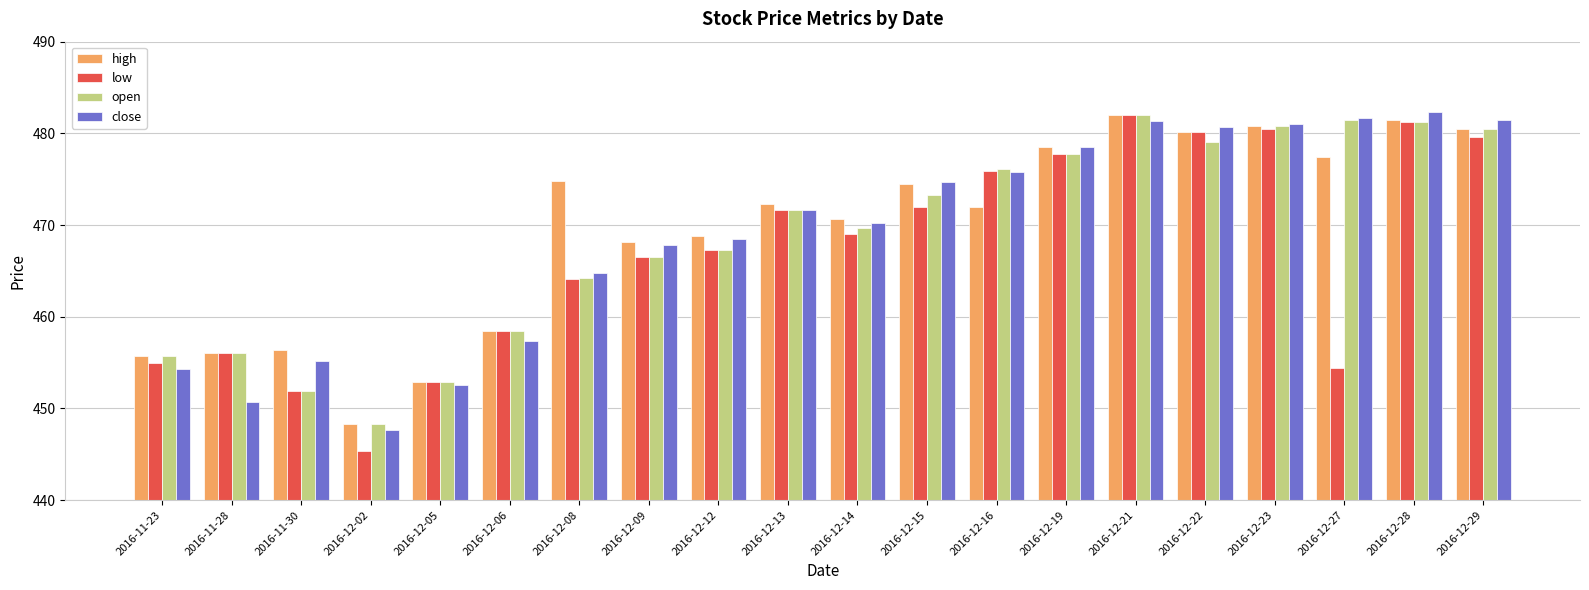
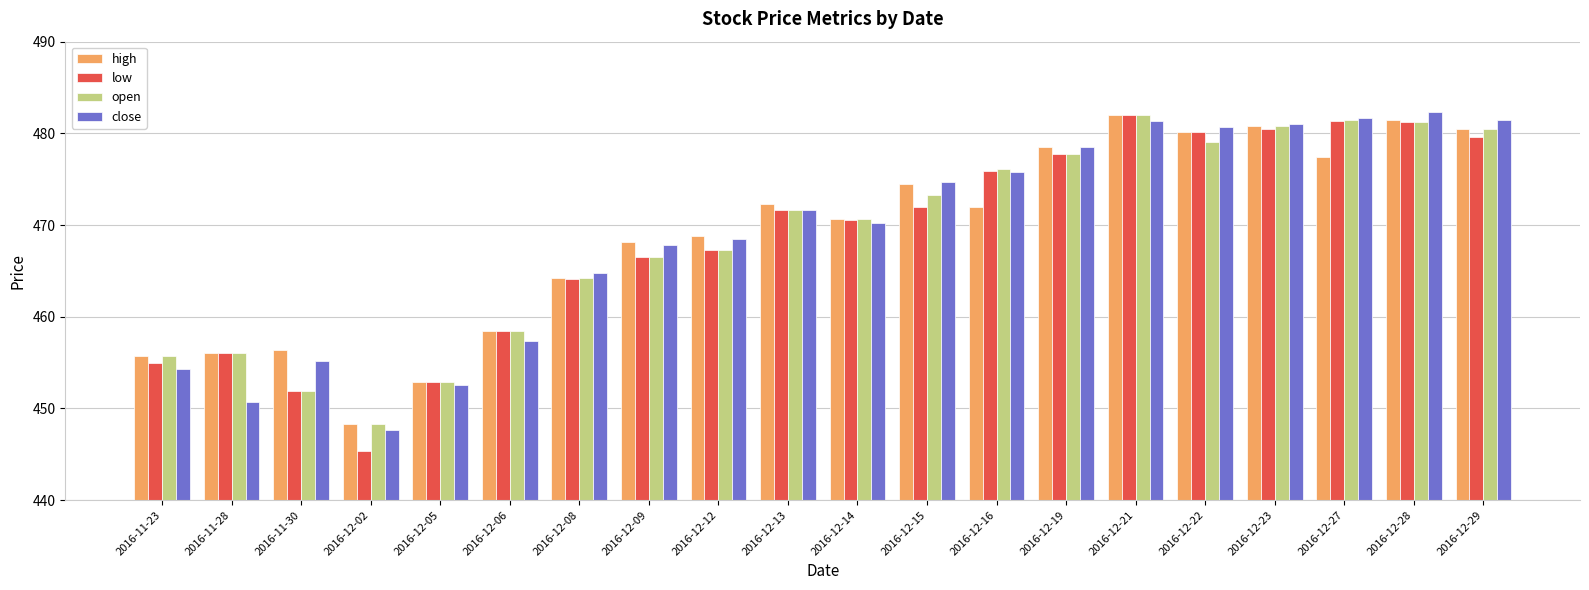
high, 2016-12-08: 475 -> 464
low, 2016-12-14: 469 -> 471
open, 2016-12-14: 470 -> 471
low, 2016-12-27: 454 -> 481
